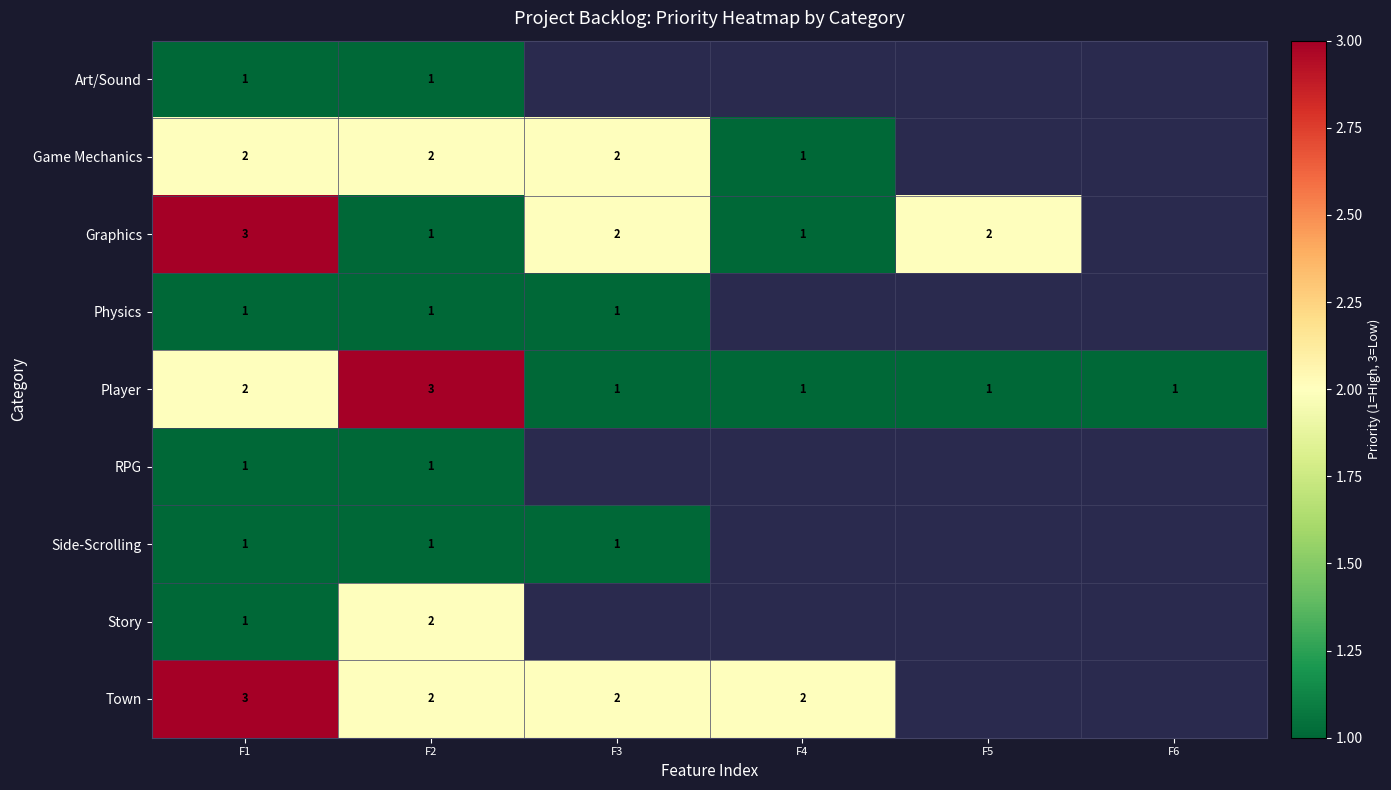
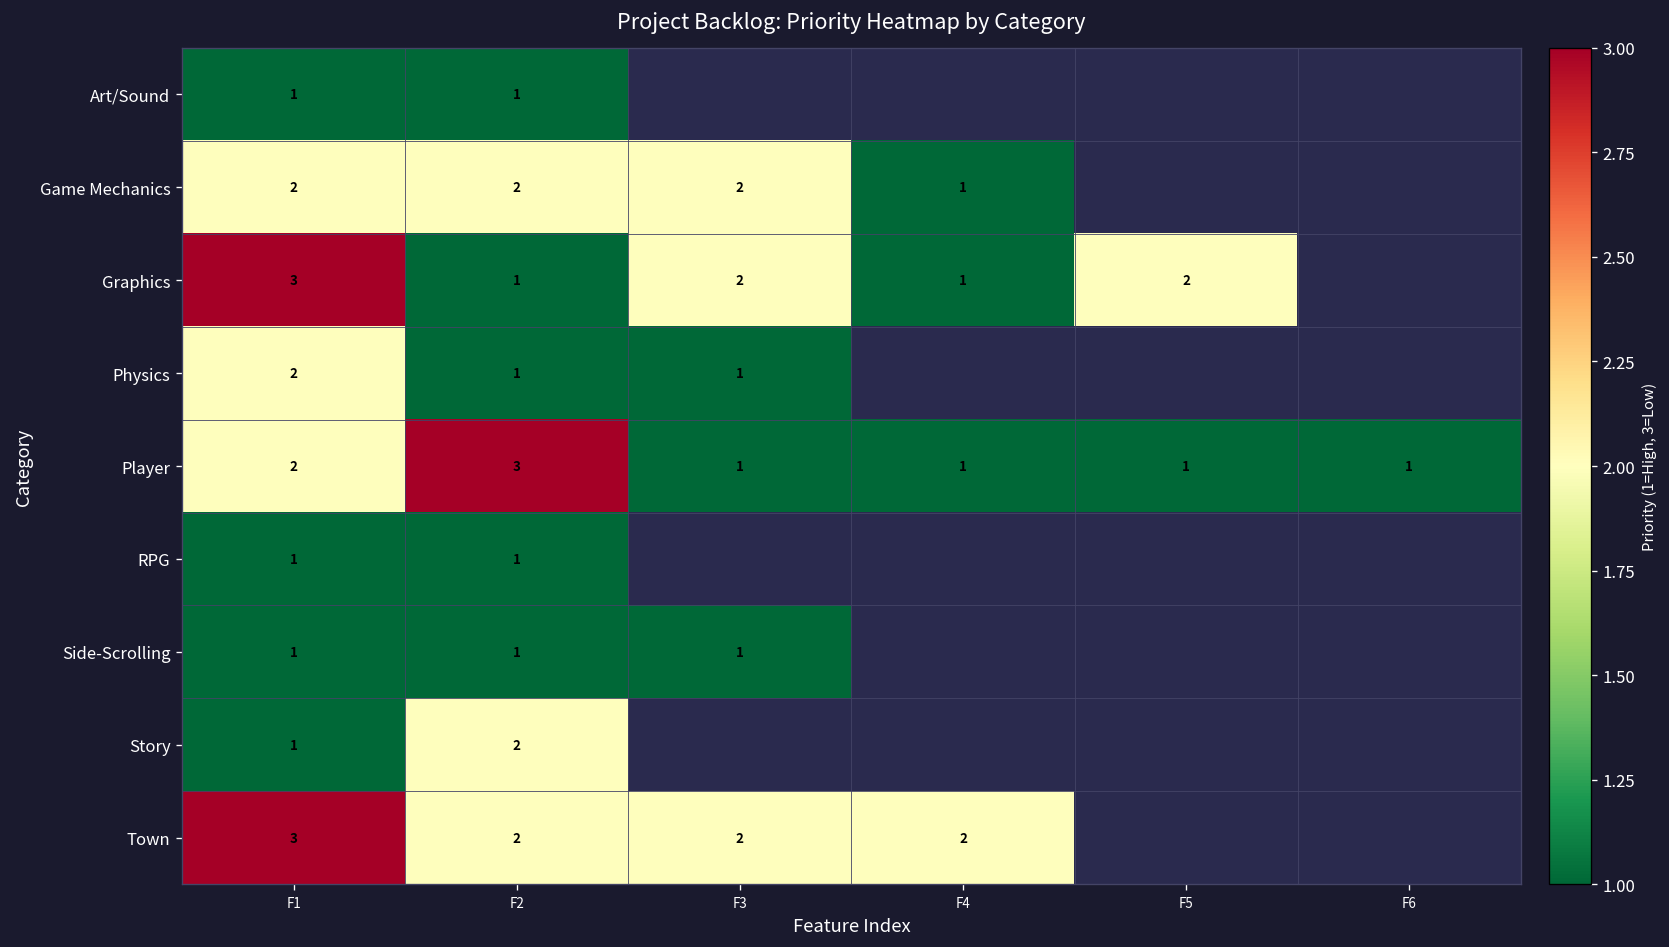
Physics, F1: 1 -> 2
